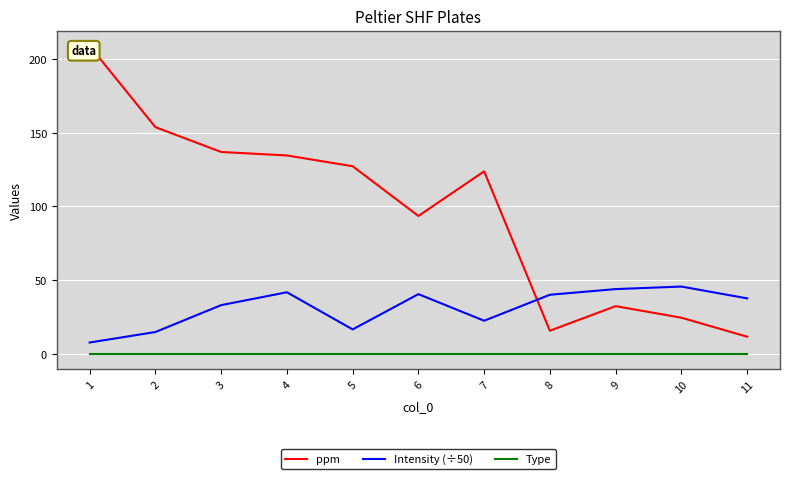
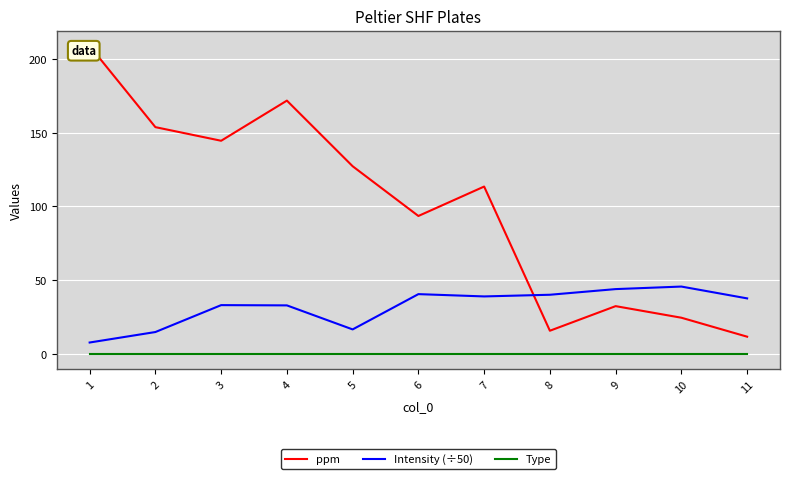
ppm, 3: 137 -> 145
ppm, 4: 135 -> 172
Intensity (÷50), 4: 42 -> 33
ppm, 7: 124 -> 113
Intensity (÷50), 7: 22 -> 39
